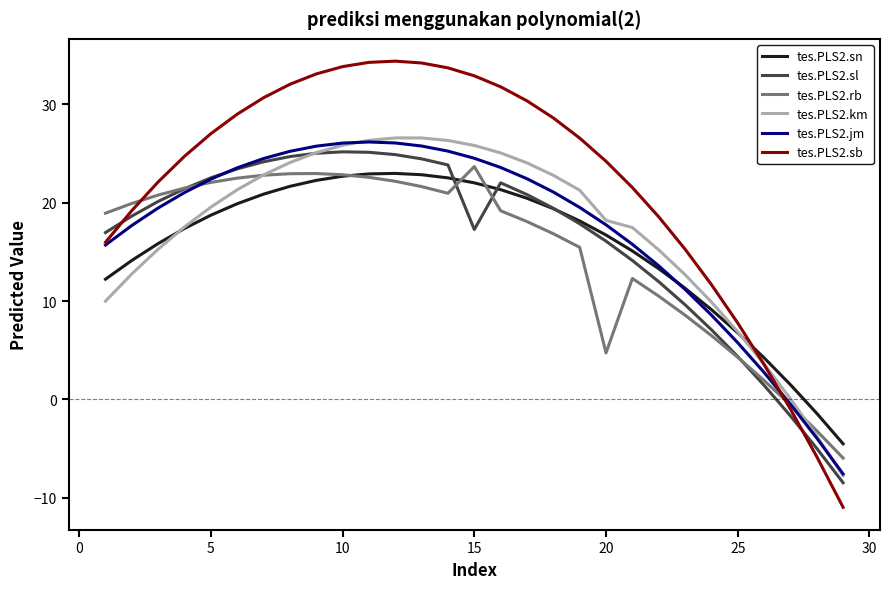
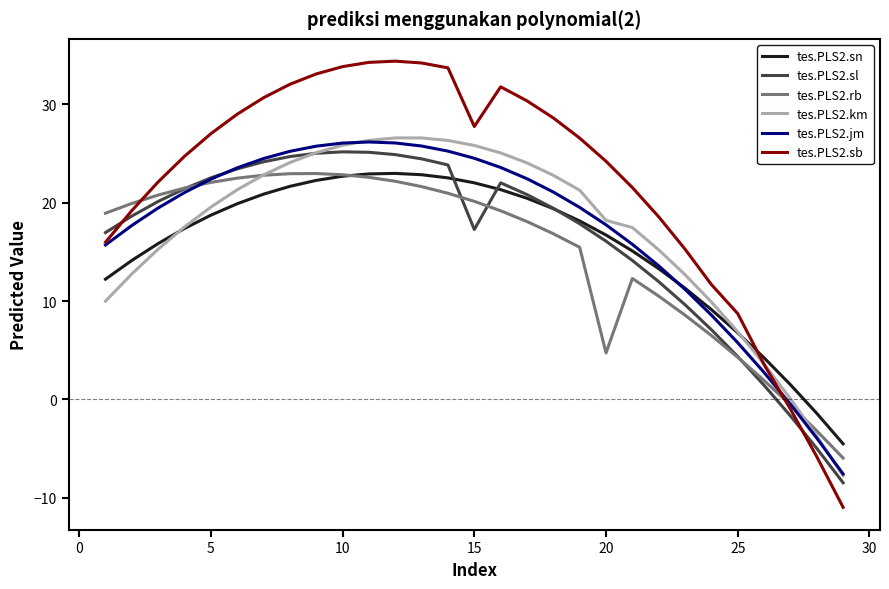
tes.PLS2.rb, 15: 24 -> 20
tes.PLS2.sb, 15: 33 -> 28
tes.PLS2.sb, 25: 8 -> 9
